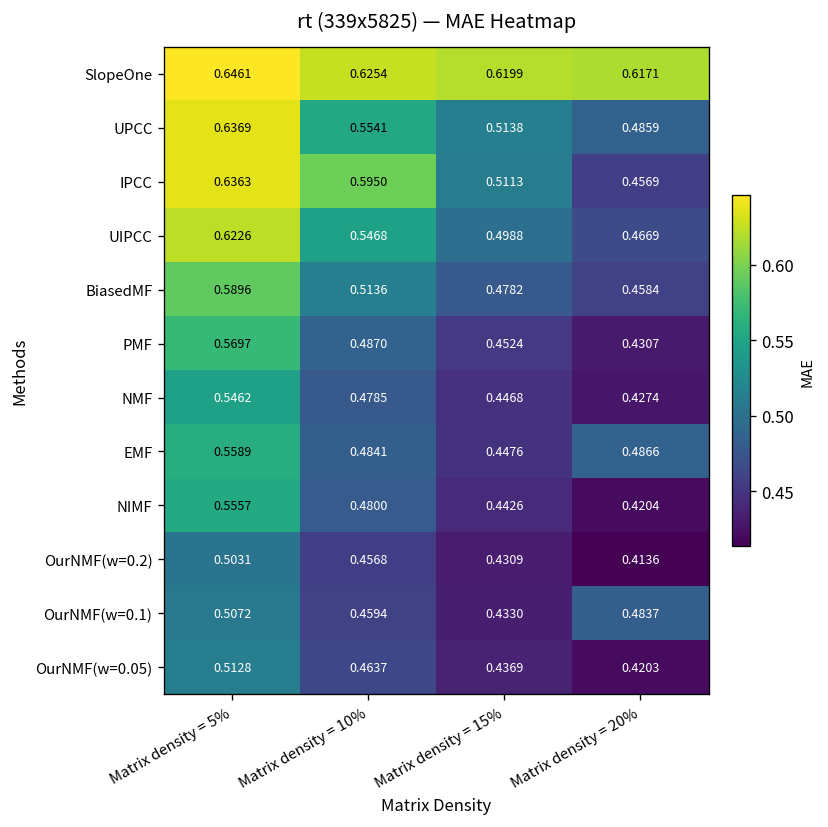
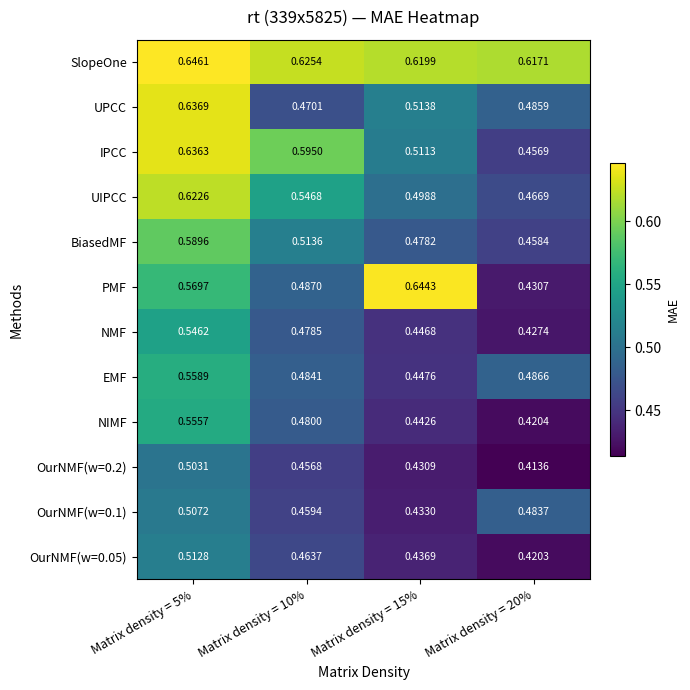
UPCC, Matrix density = 10%: 0.5541 -> 0.4701
PMF, Matrix density = 15%: 0.4524 -> 0.6443
